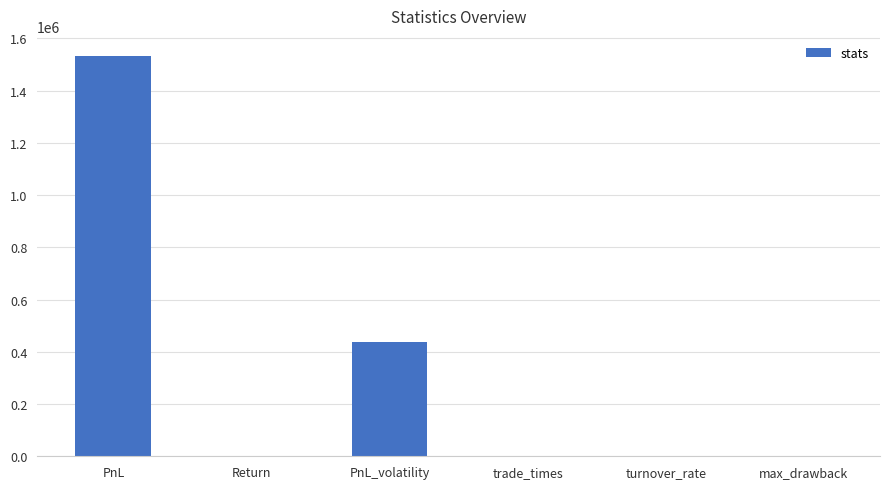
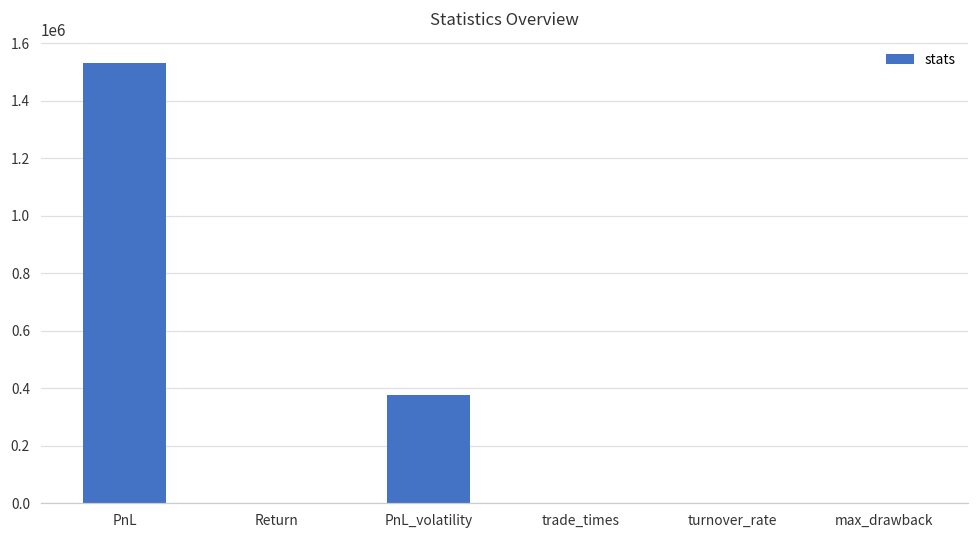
PnL_volatility: 440000 -> 380000
